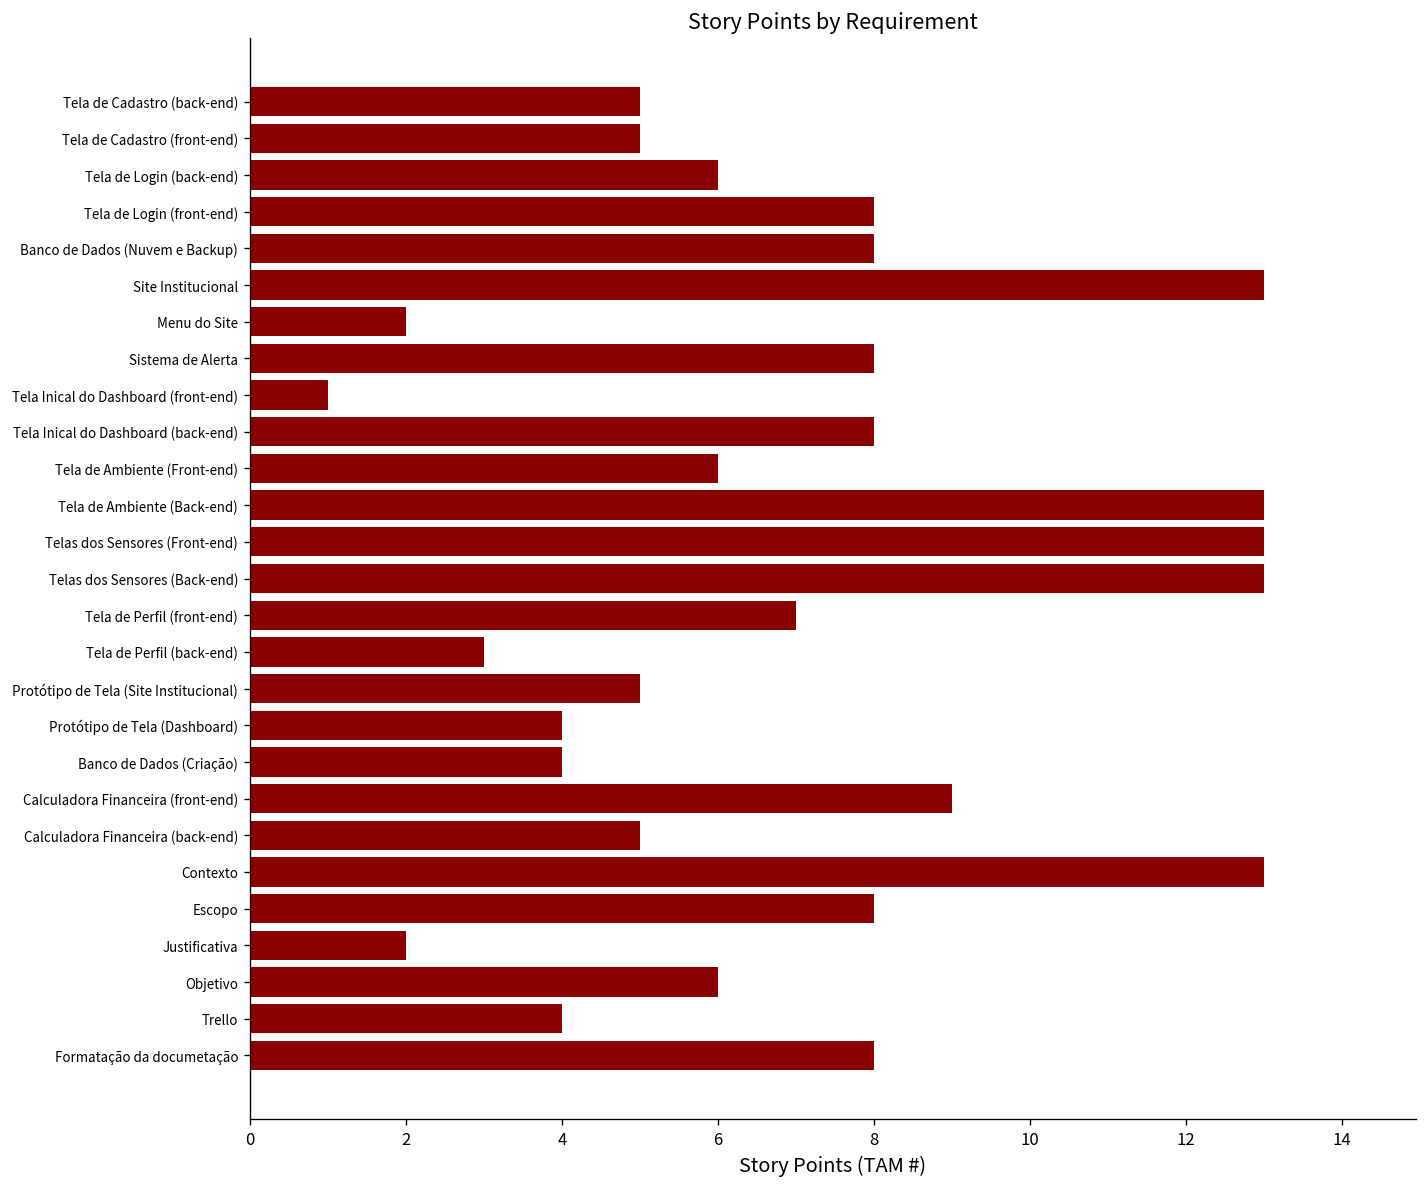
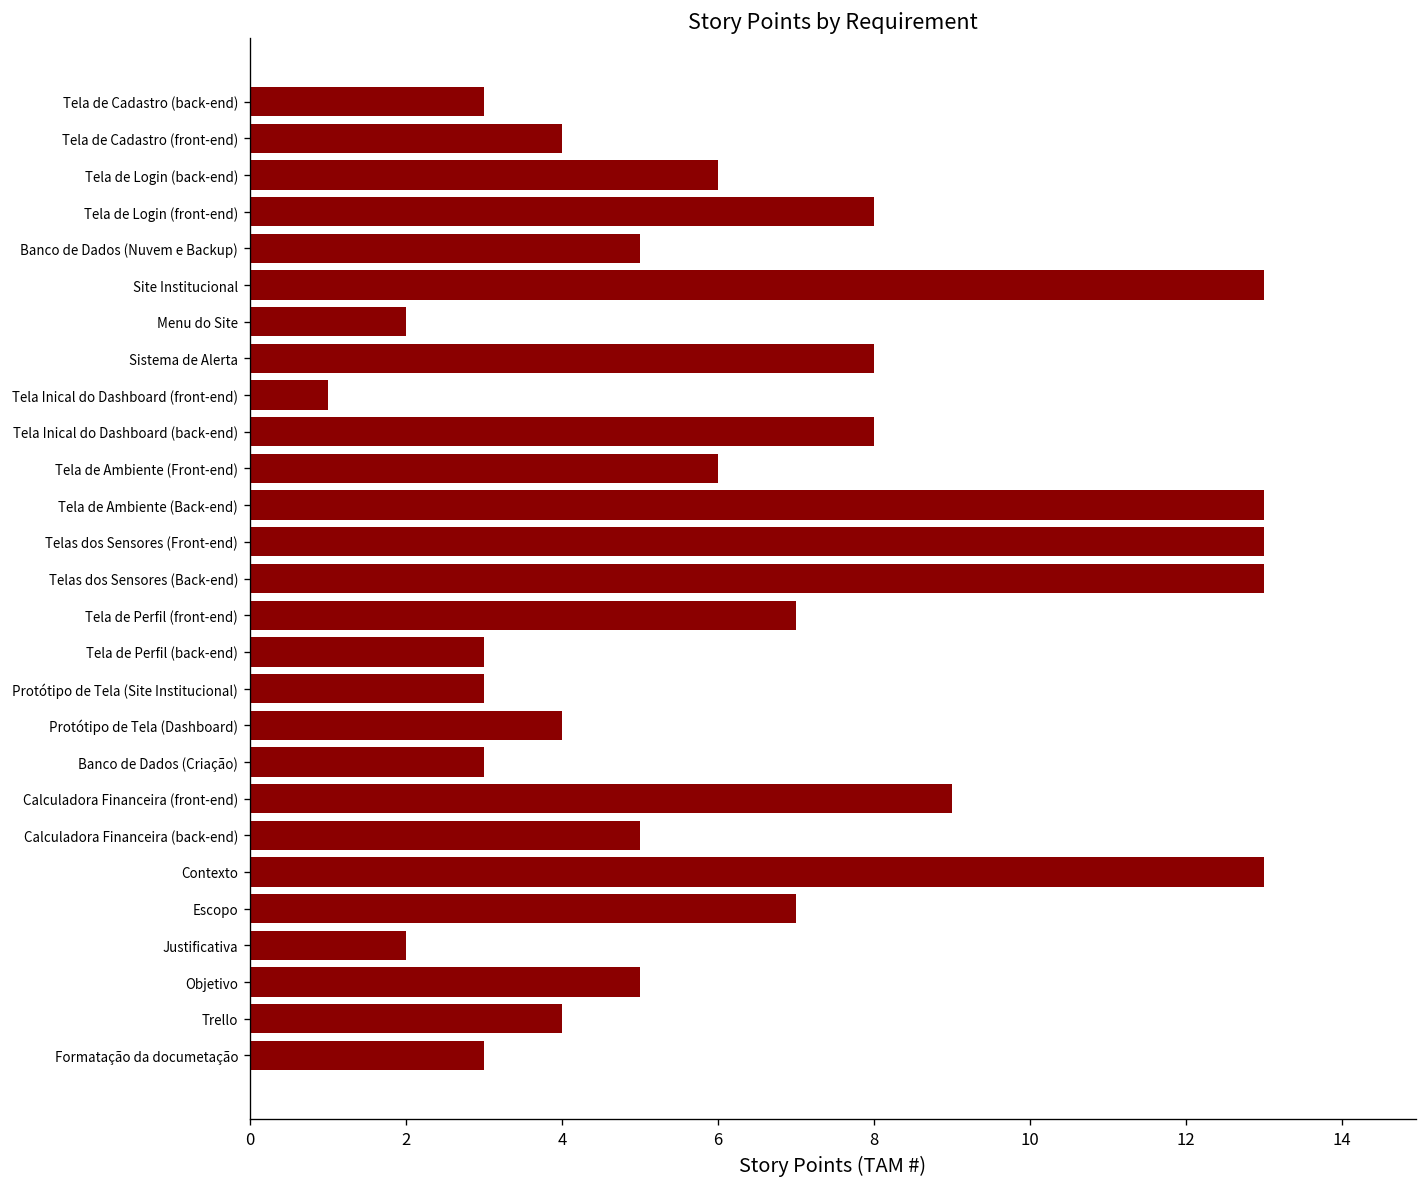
Tela de Cadastro (back-end): 5 -> 3
Tela de Cadastro (front-end): 5 -> 4
Banco de Dados (Nuvem e Backup): 8 -> 5
Protótipo de Tela (Site Institucional): 5 -> 3
Banco de Dados (Criação): 4 -> 3
Escopo: 8 -> 7
Objetivo: 6 -> 5
Formatação da documetação: 8 -> 3
